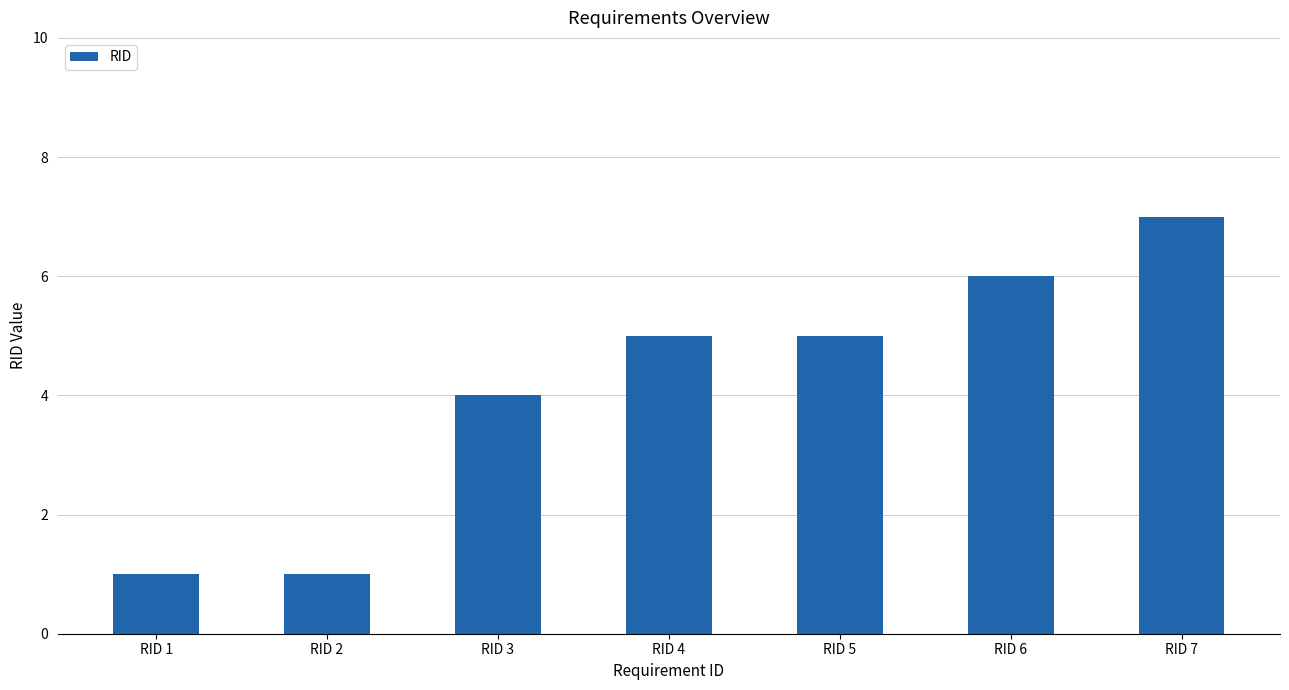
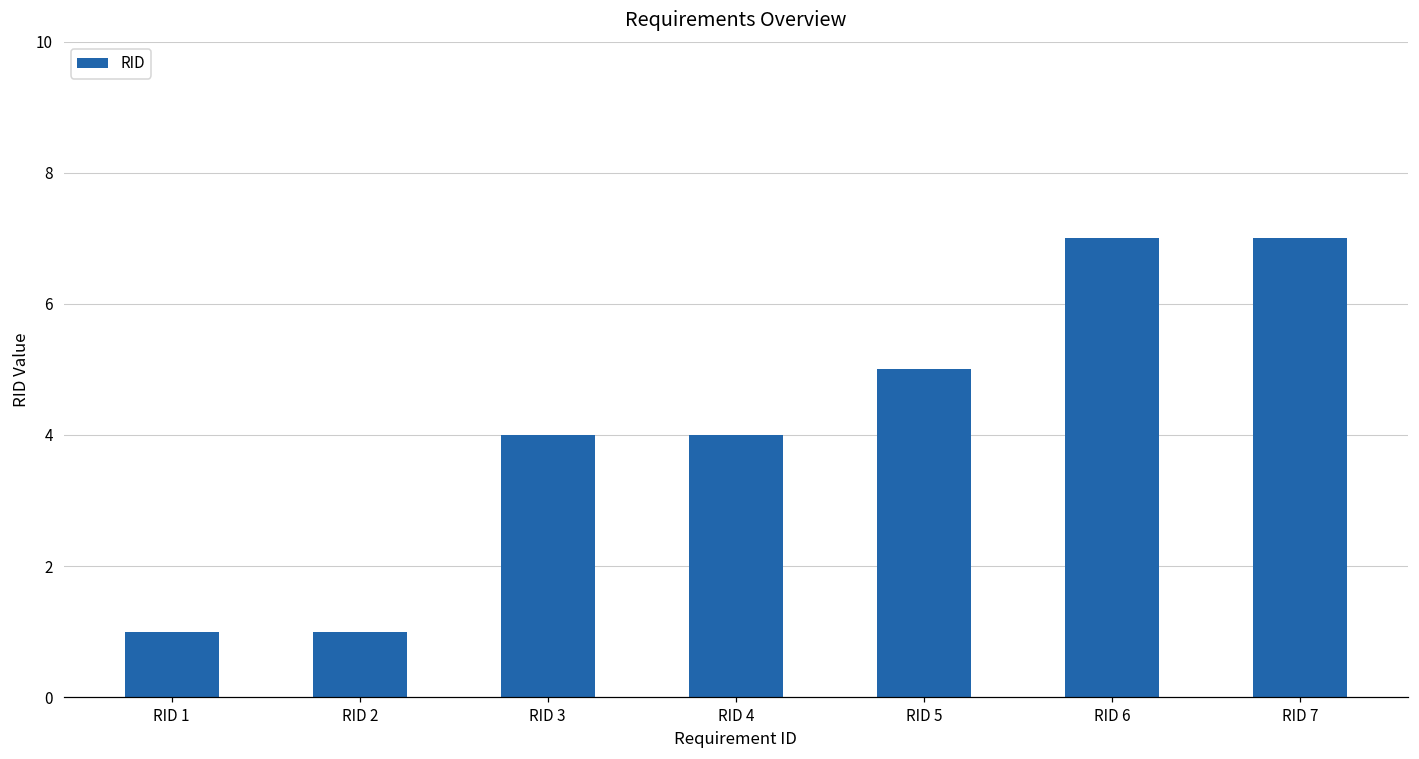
RID 4: 5 -> 4
RID 6: 6 -> 7
